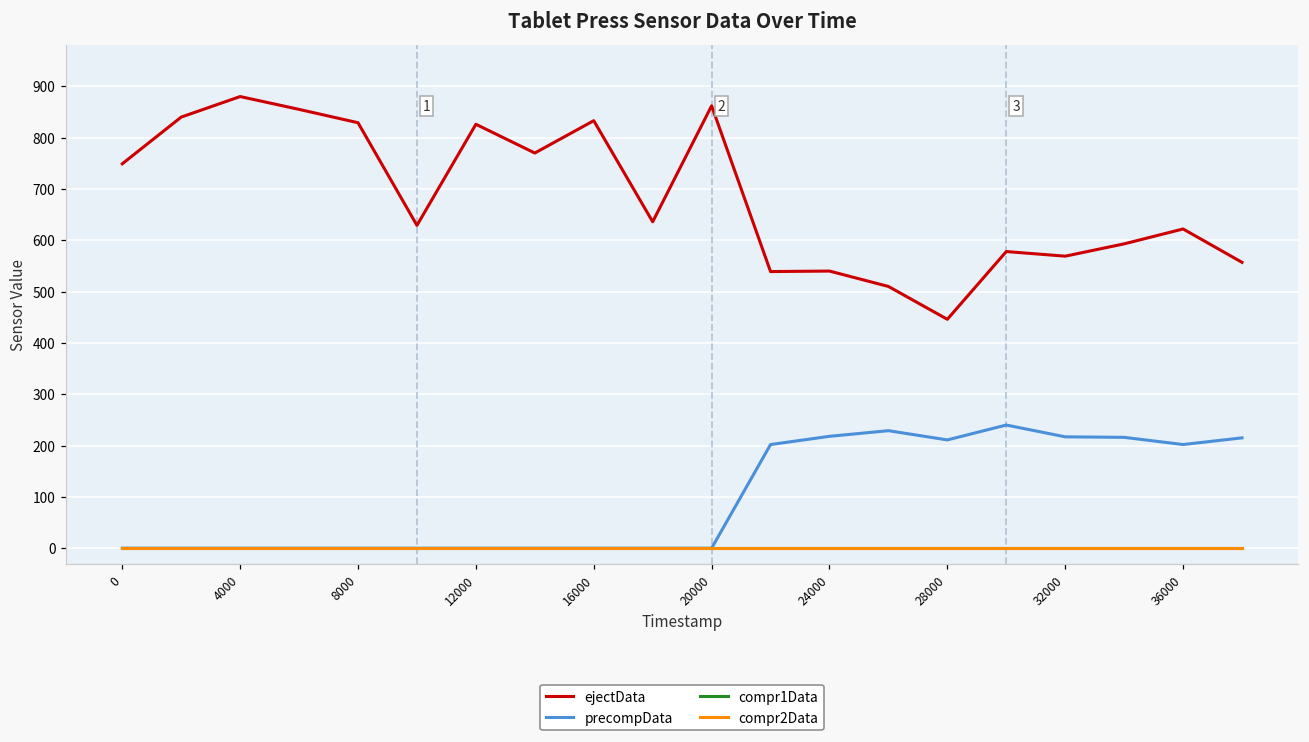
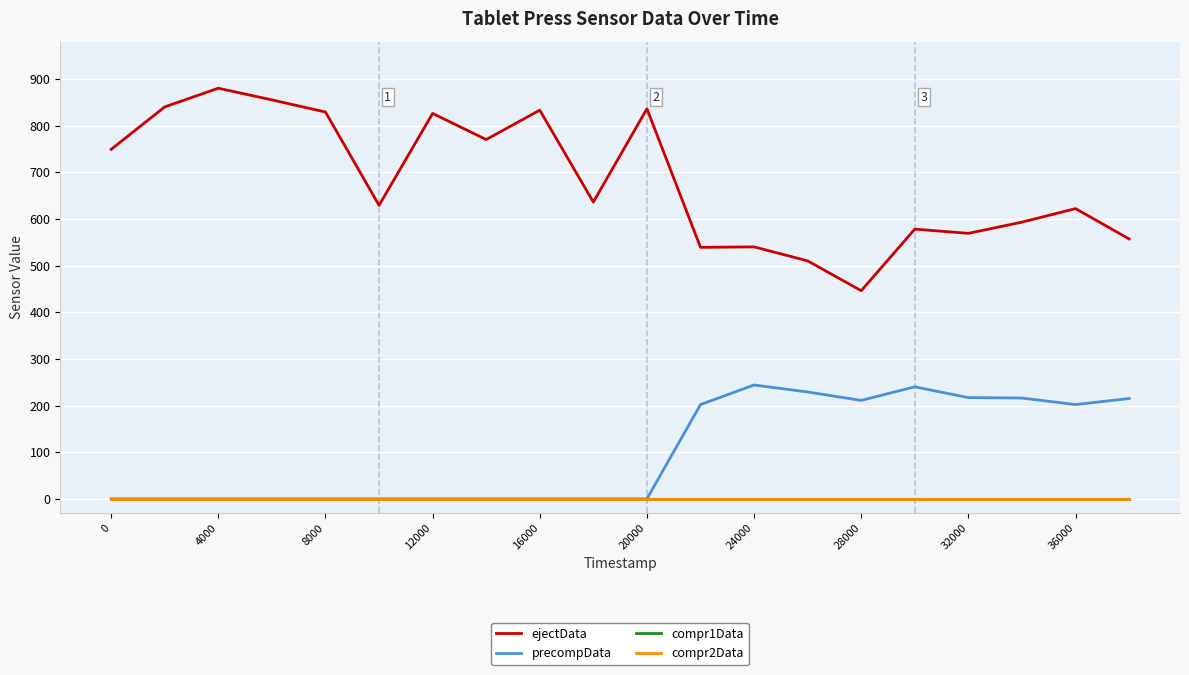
ejectData, 20000: 860 -> 840
precompData, 24000: 220 -> 240
